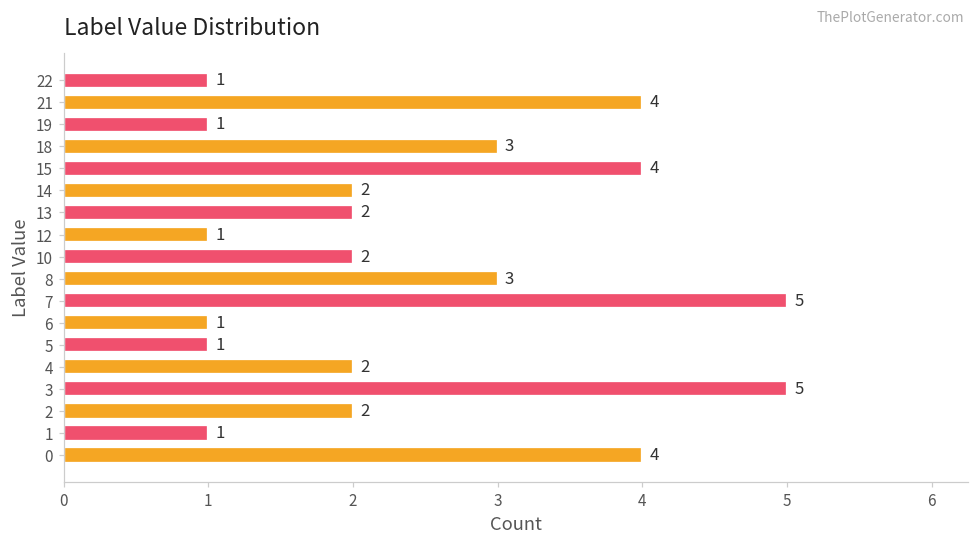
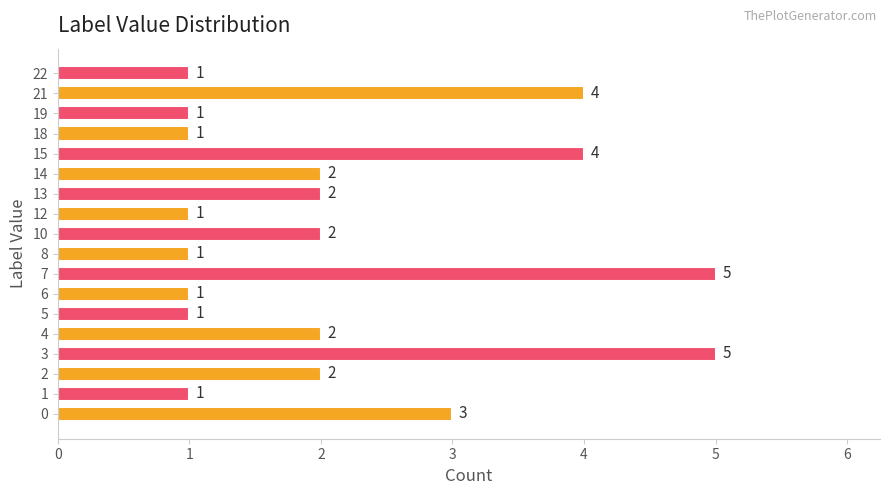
18: 3 -> 1
8: 3 -> 1
0: 4 -> 3
